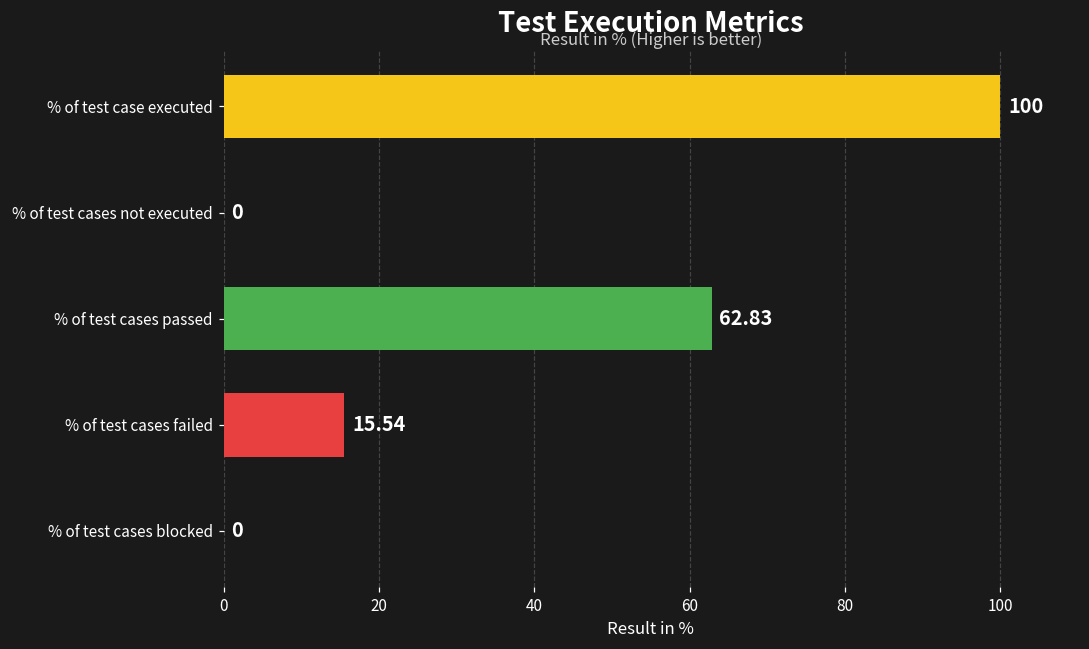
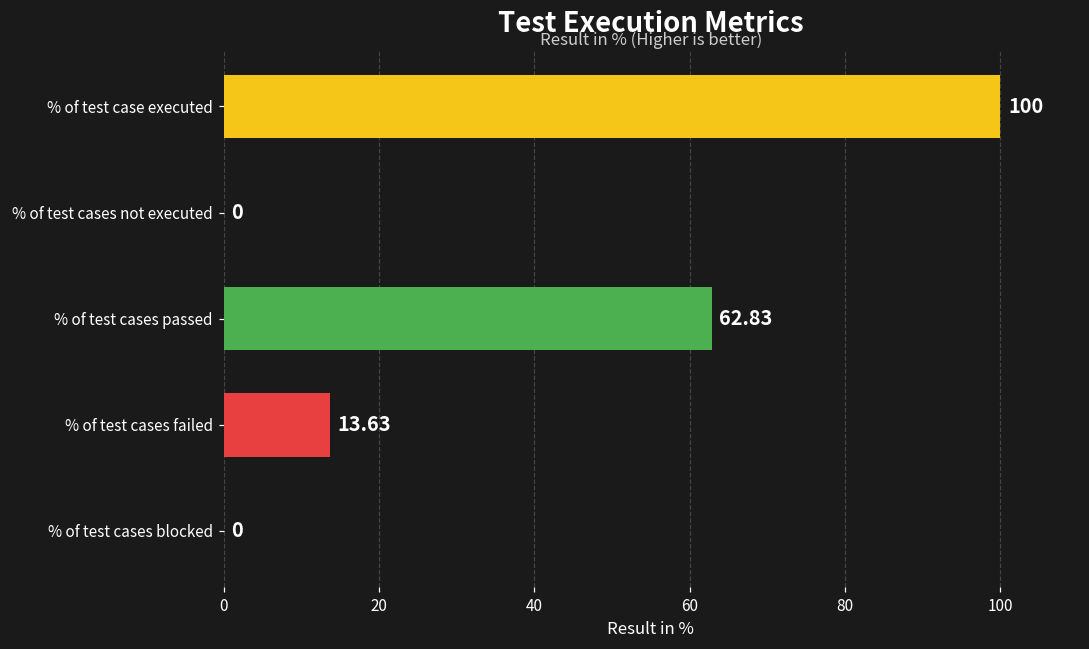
% of test cases failed: 15.54 -> 13.63
